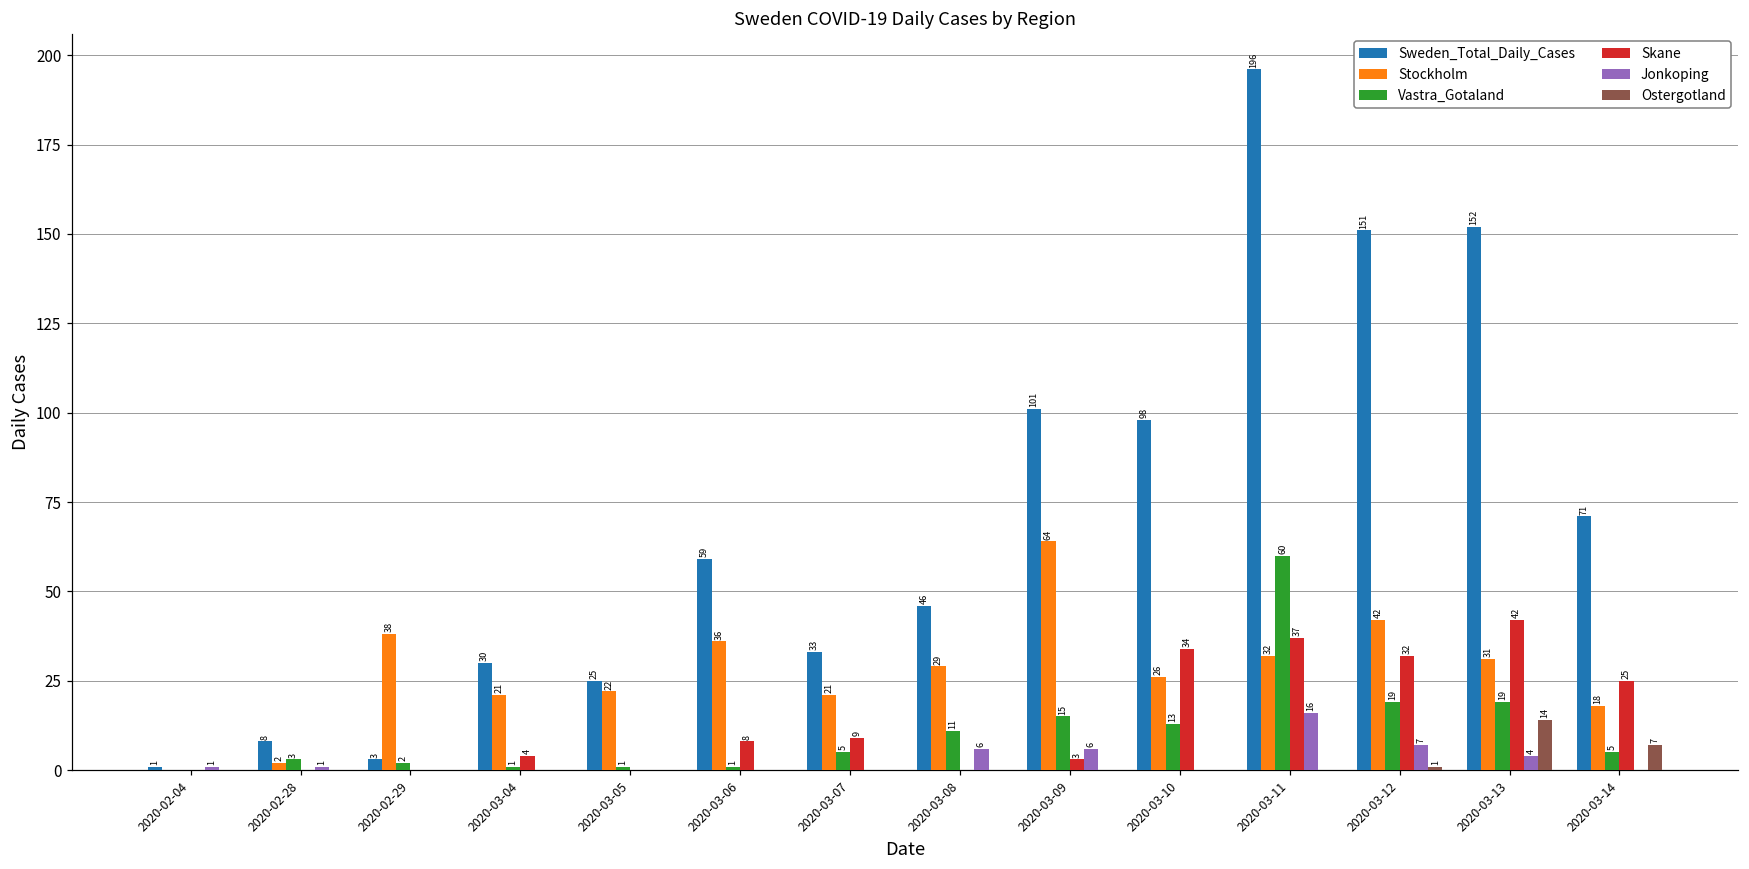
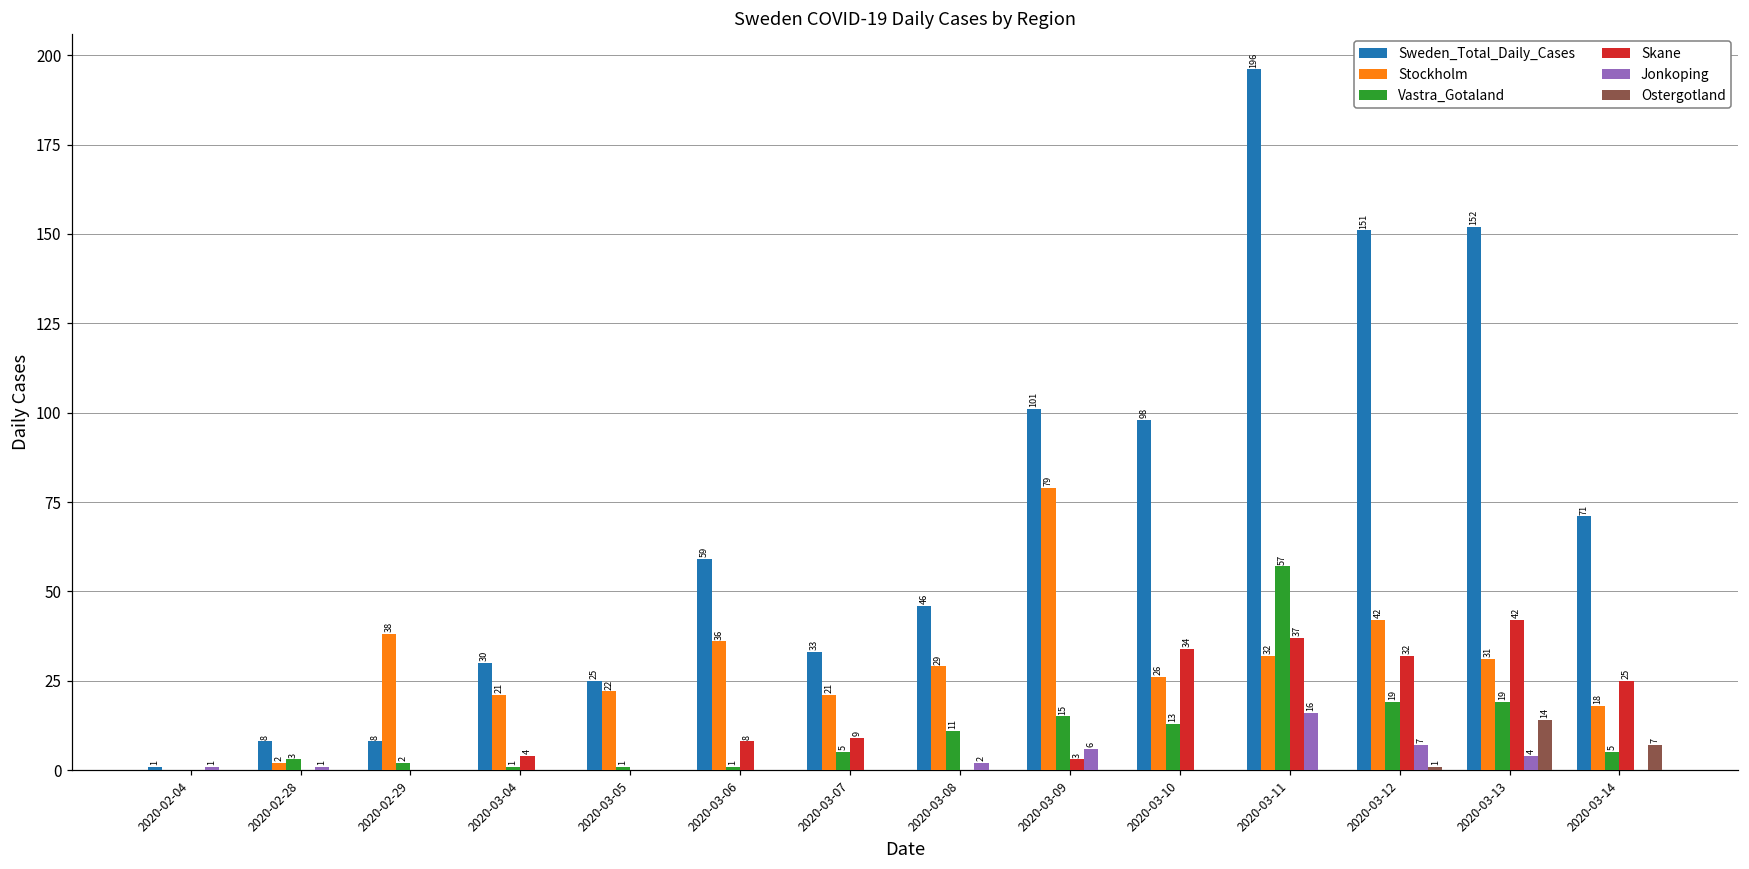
Sweden_Total_Daily_Cases, 2020-02-29: 3 -> 8
Jonkoping, 2020-03-08: 6 -> 2
Stockholm, 2020-03-09: 64 -> 79
Vastra_Gotaland, 2020-03-11: 60 -> 57
